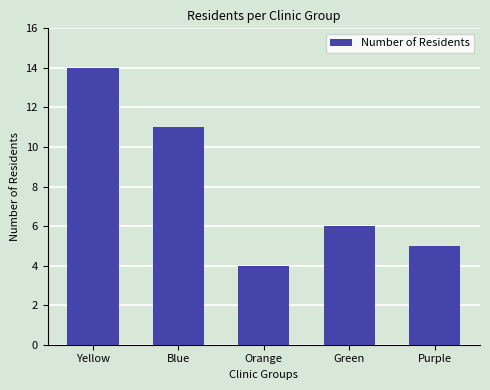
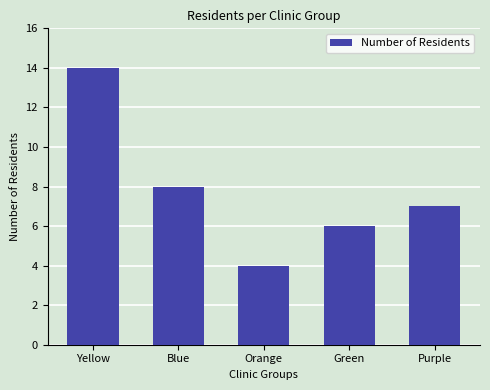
Blue: 11 -> 8
Purple: 5 -> 7
